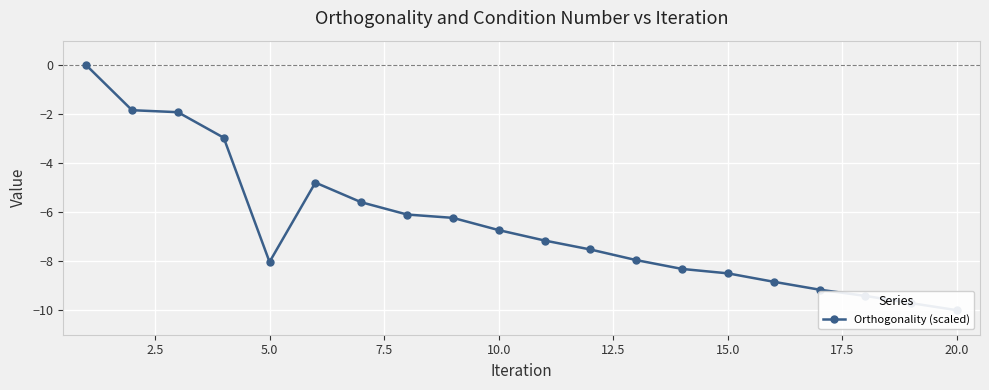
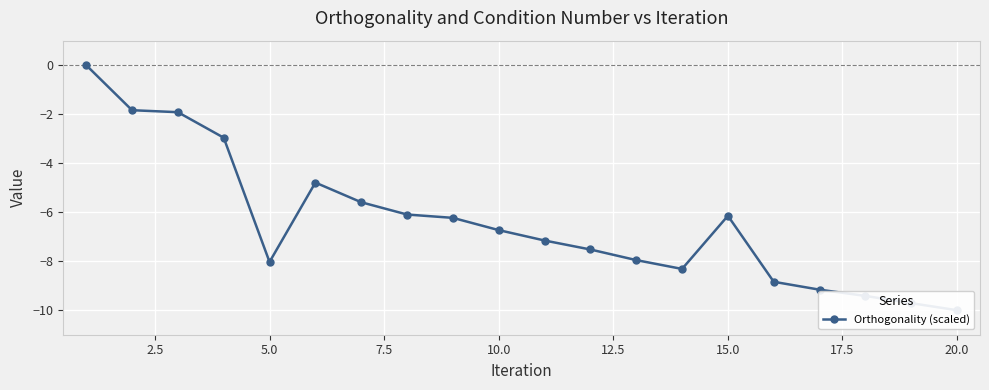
15.0: -8.5 -> -6.1
